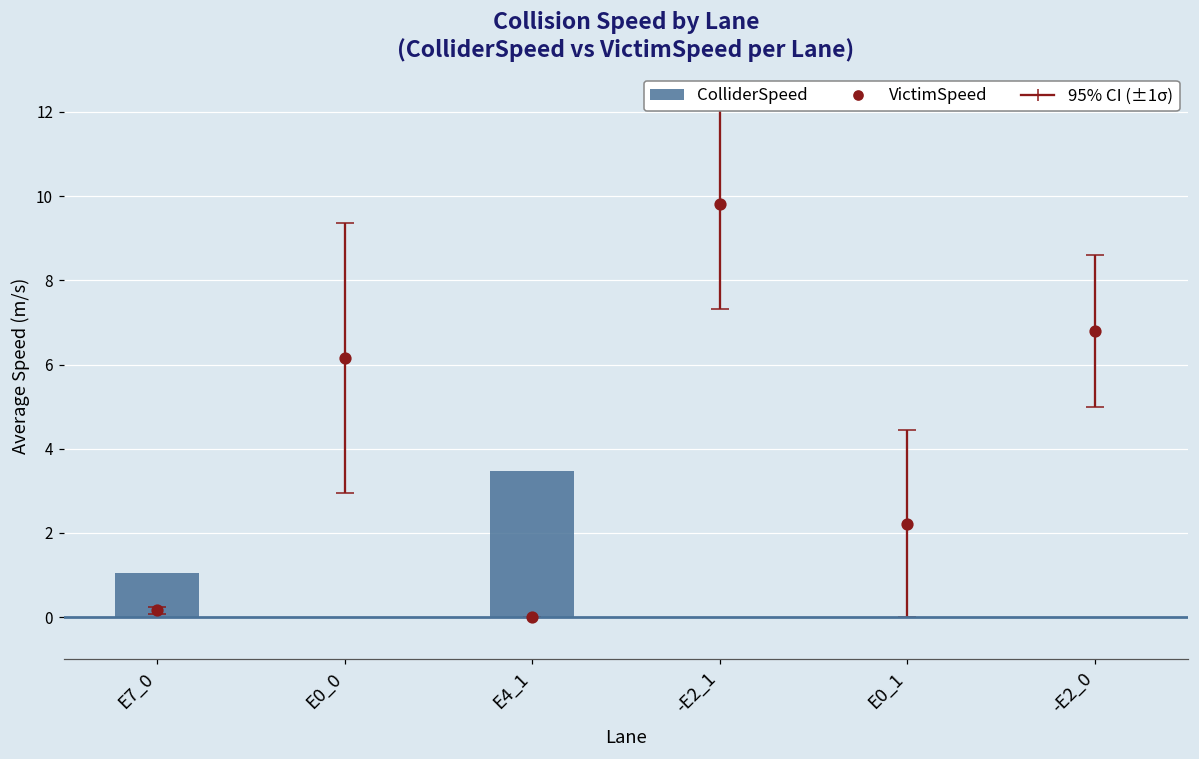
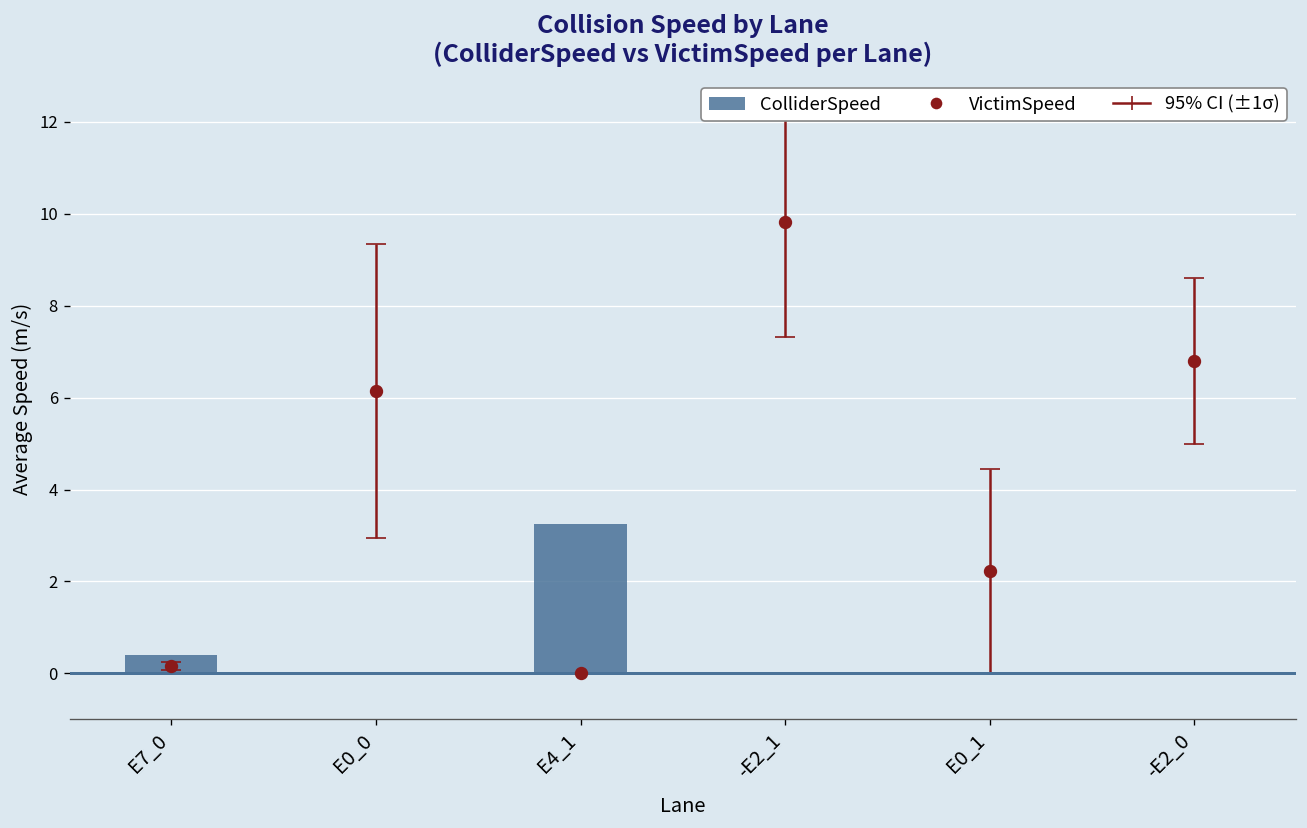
ColliderSpeed, E7_0: 1.1 -> 0.4
ColliderSpeed, E4_1: 3.5 -> 3.3
